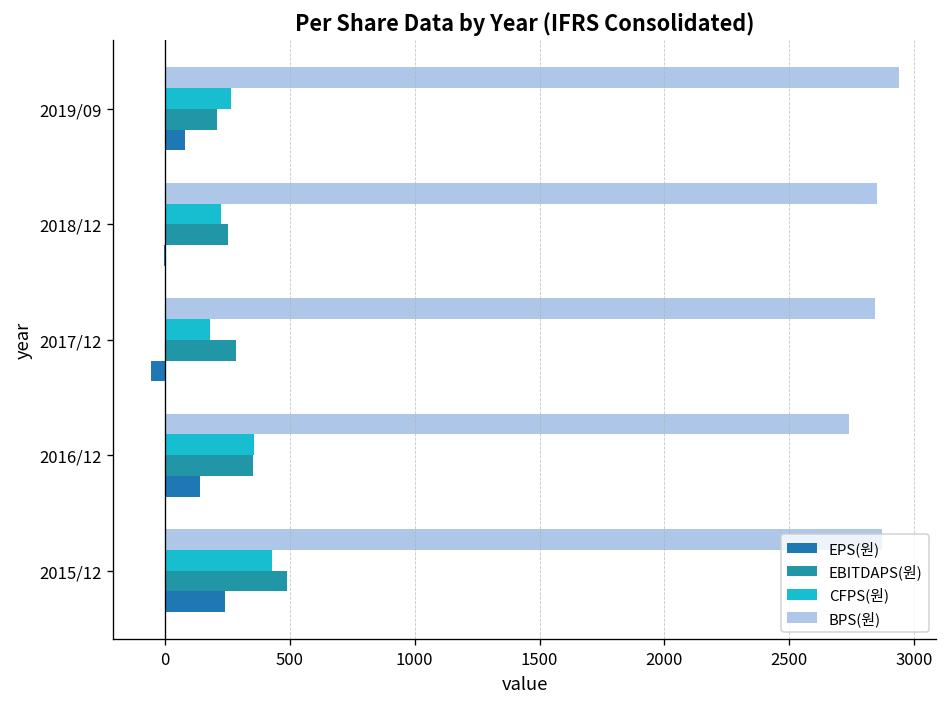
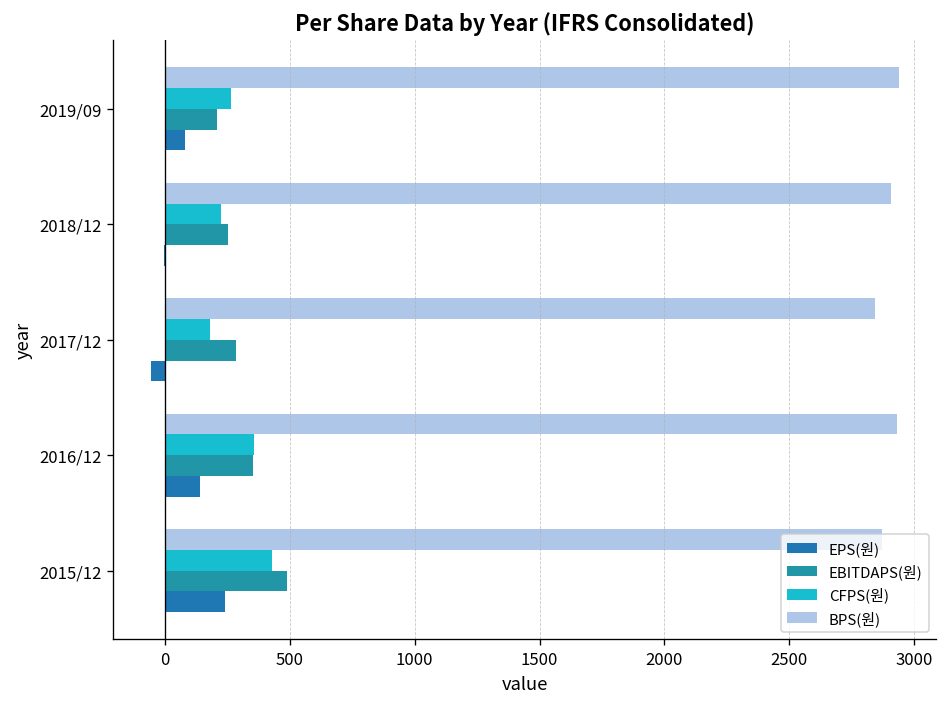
BPS(원), 2018/12: 2850 -> 2910
BPS(원), 2016/12: 2740 -> 2930
